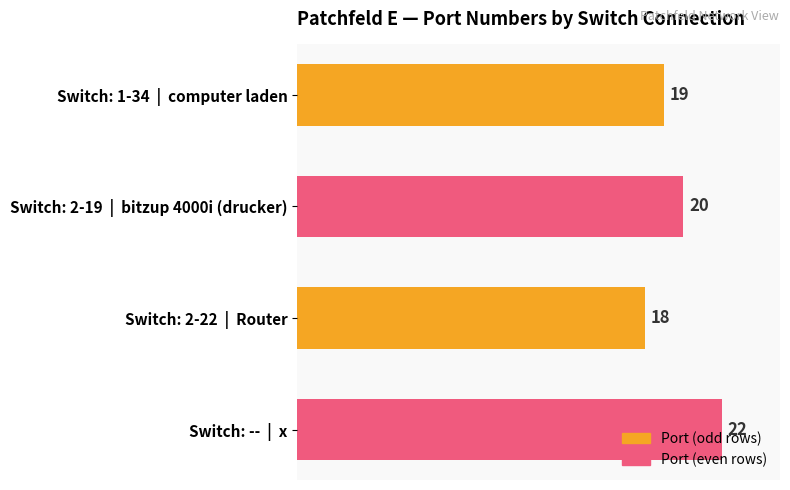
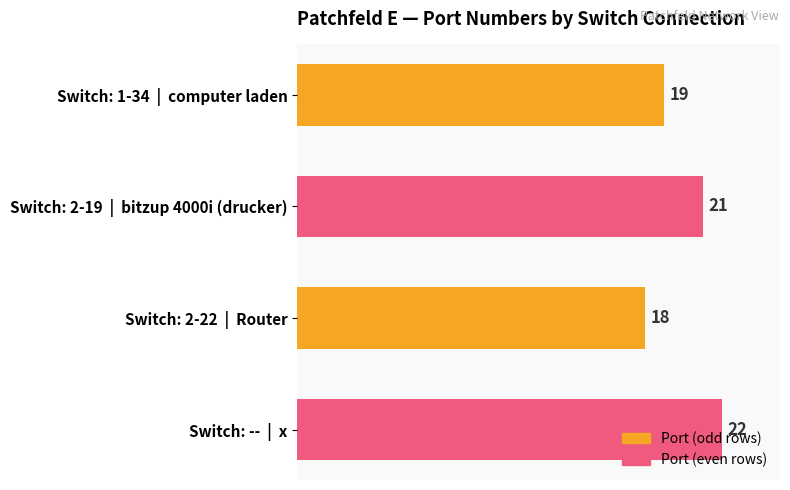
Switch: 2-19 | bitzup 4000i (drucker): 20 -> 21
